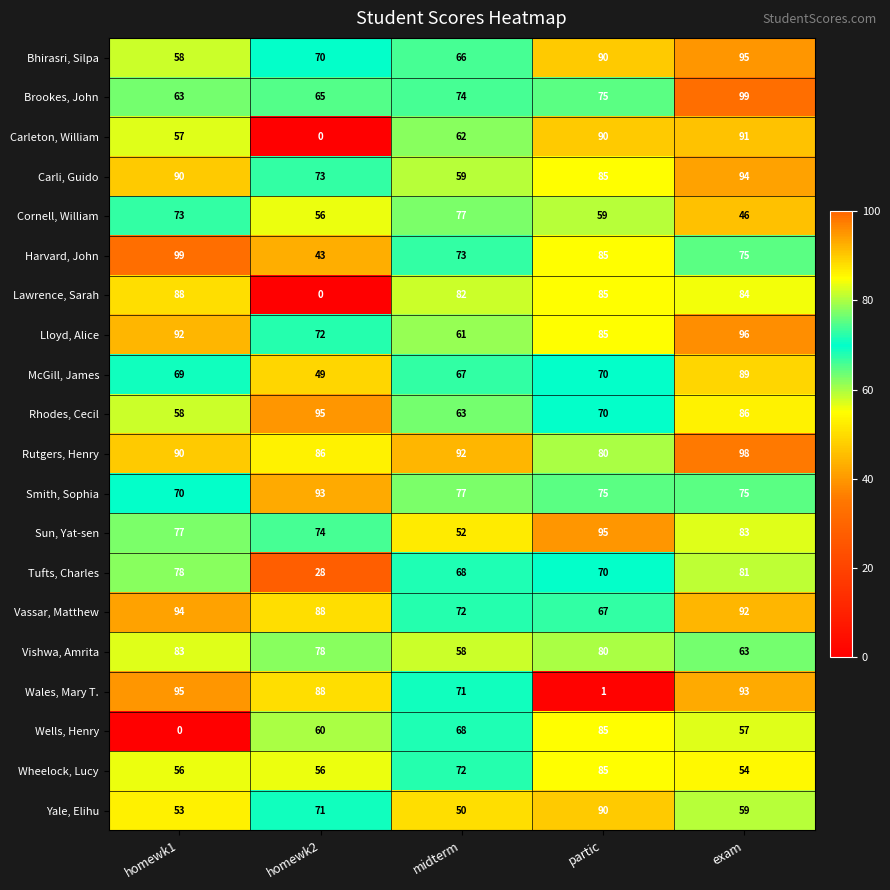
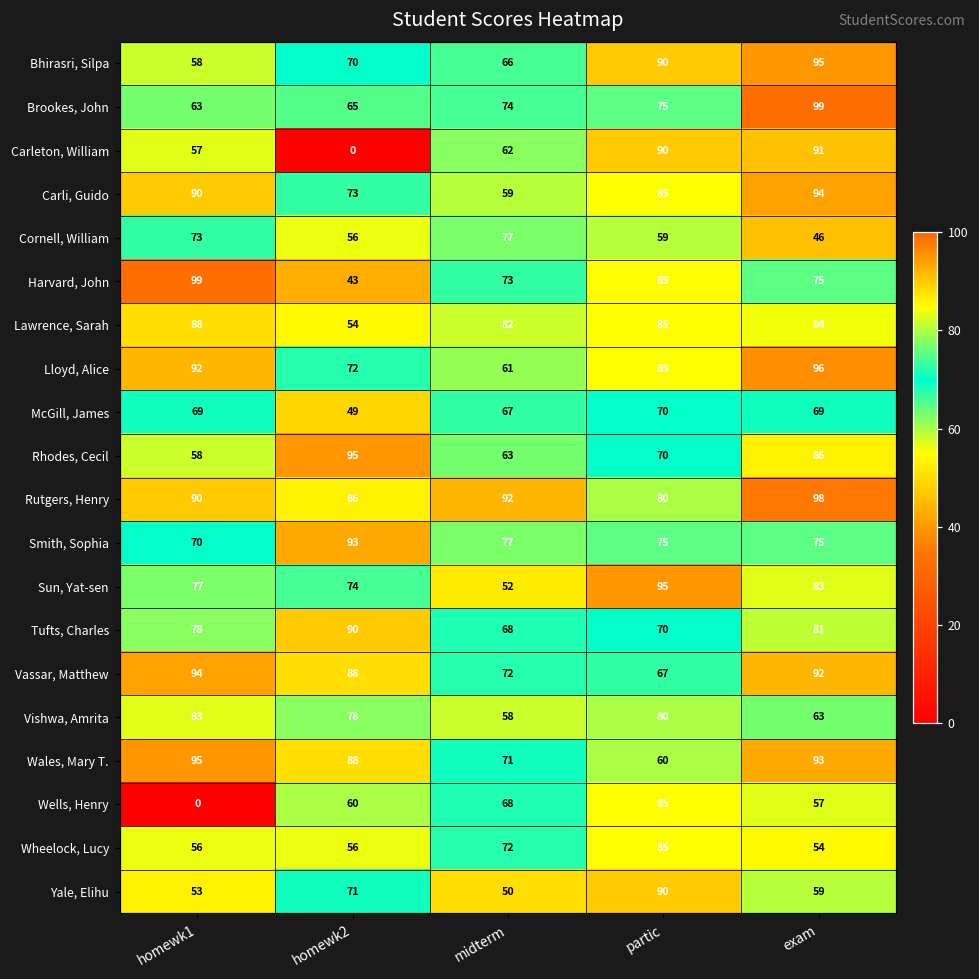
Lawrence, Sarah, homewk2: 0 -> 54
McGill, James, exam: 89 -> 69
Tufts, Charles, homewk2: 28 -> 90
Wales, Mary T., partic: 1 -> 60
